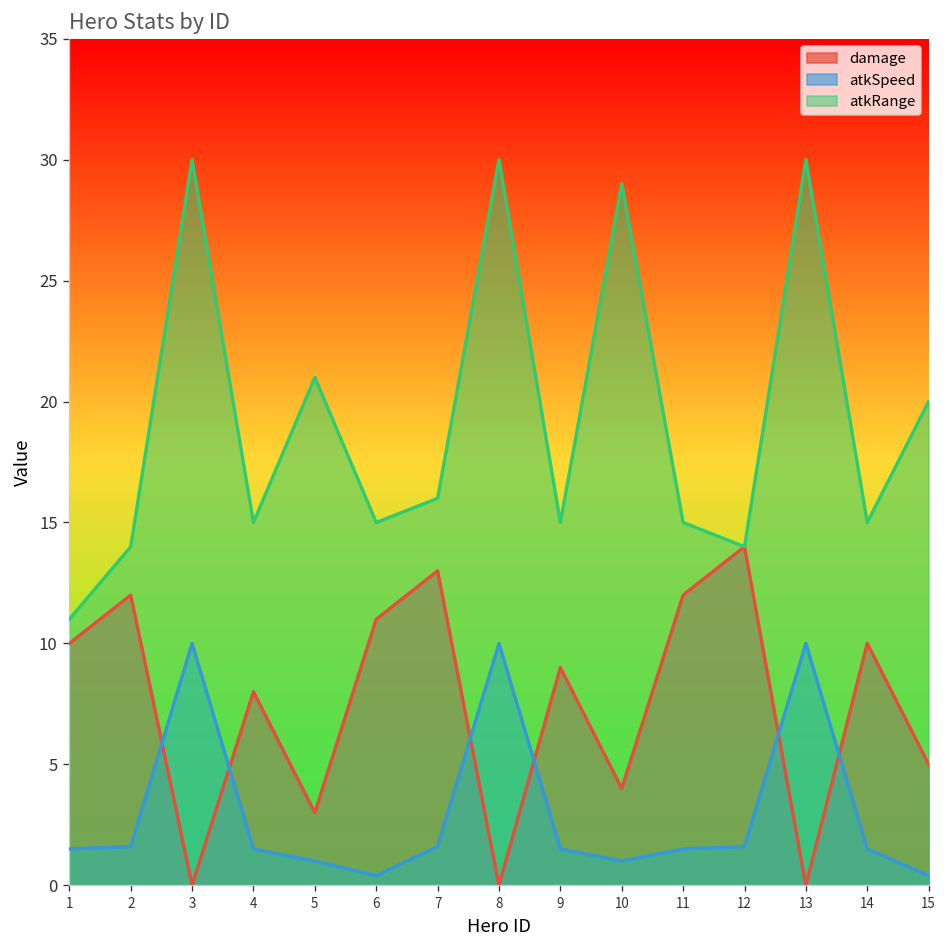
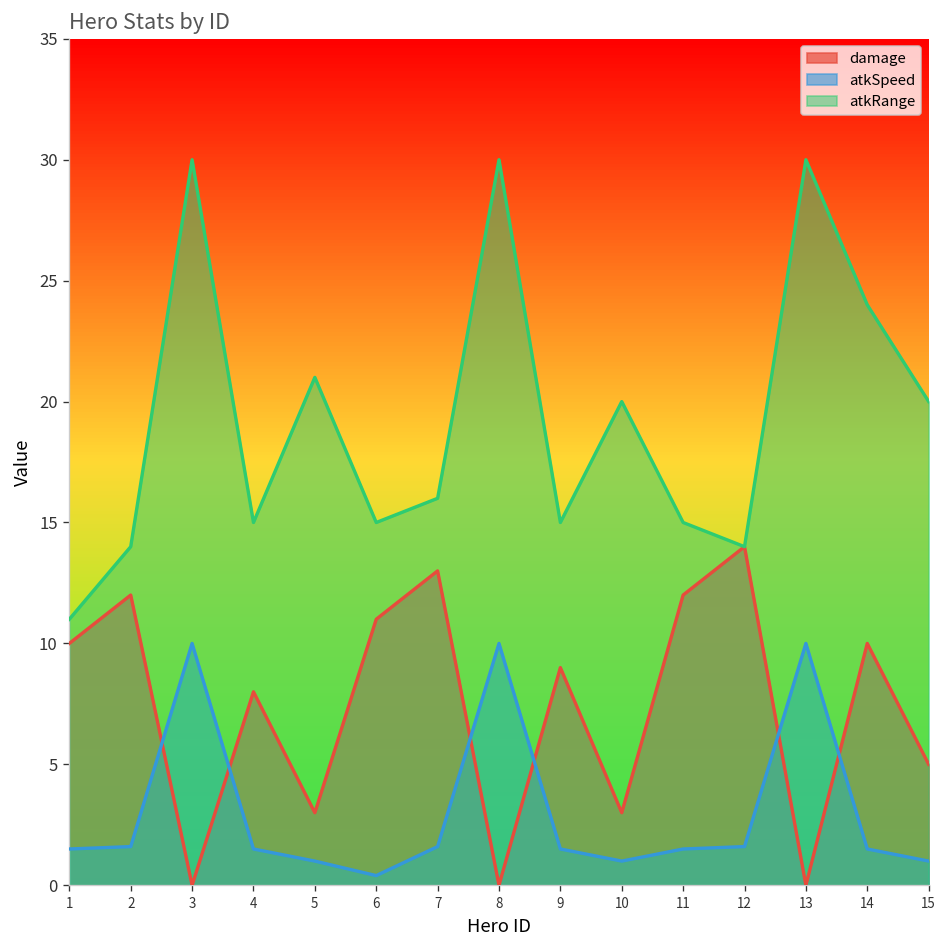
damage, 10: 4 -> 3
atkRange, 10: 29 -> 20
atkRange, 14: 15 -> 24
atkSpeed, 15: 0.4 -> 1.0
